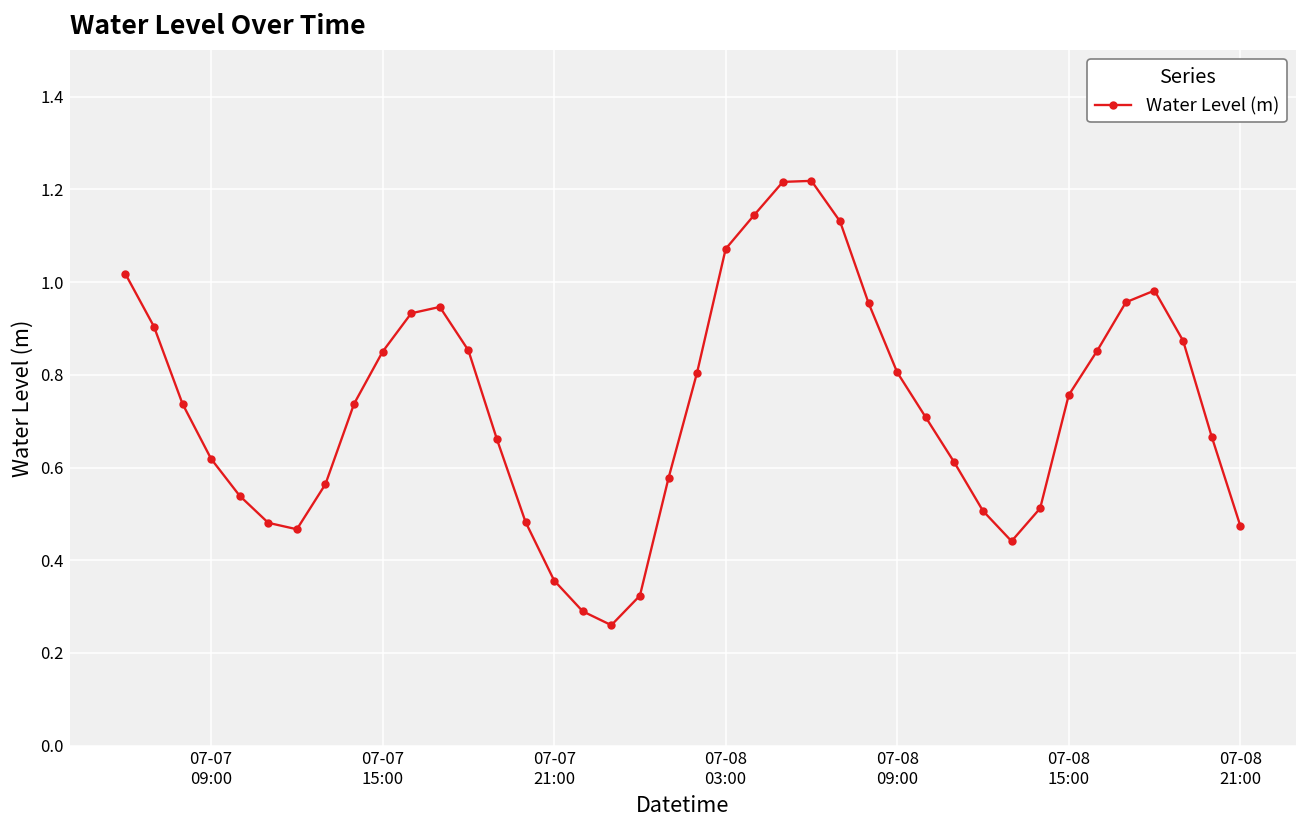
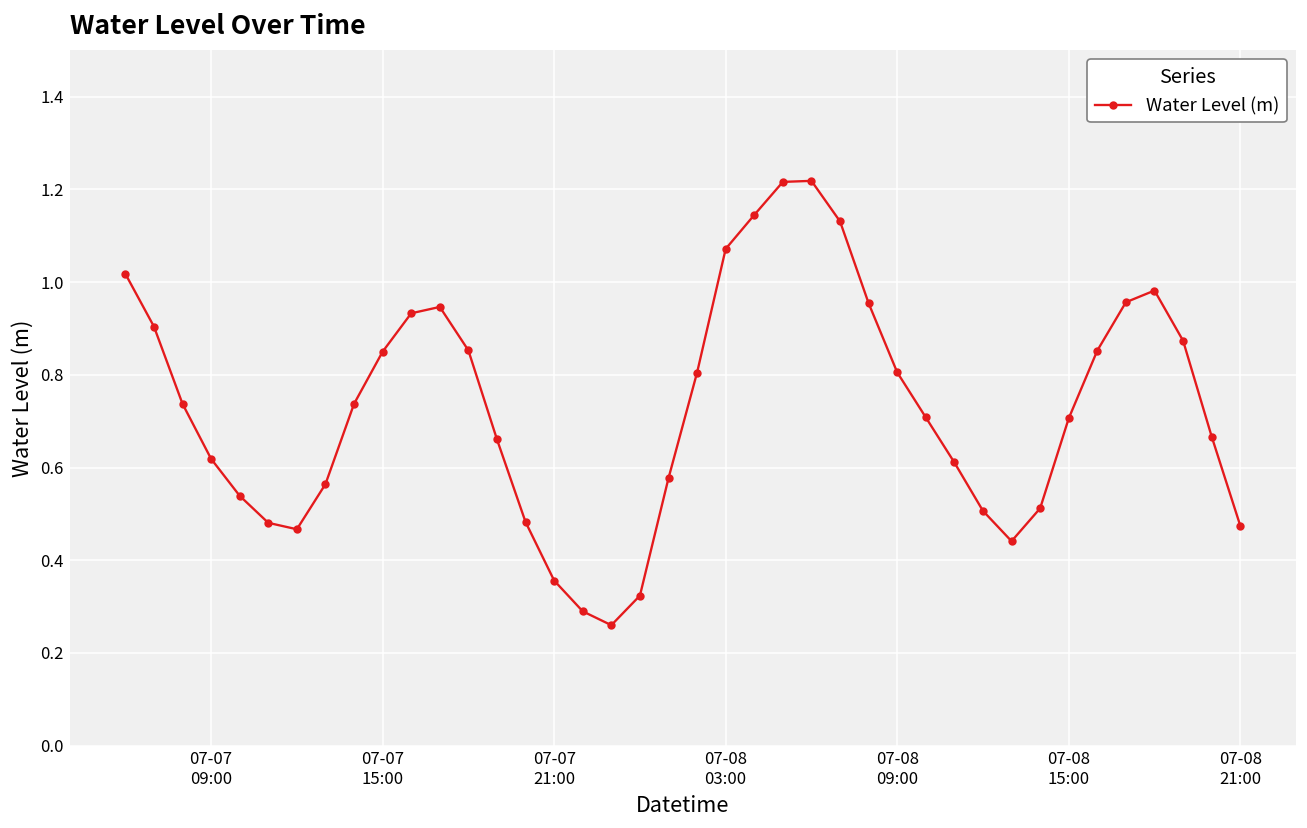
07-08 15:00: 0.76 -> 0.71
